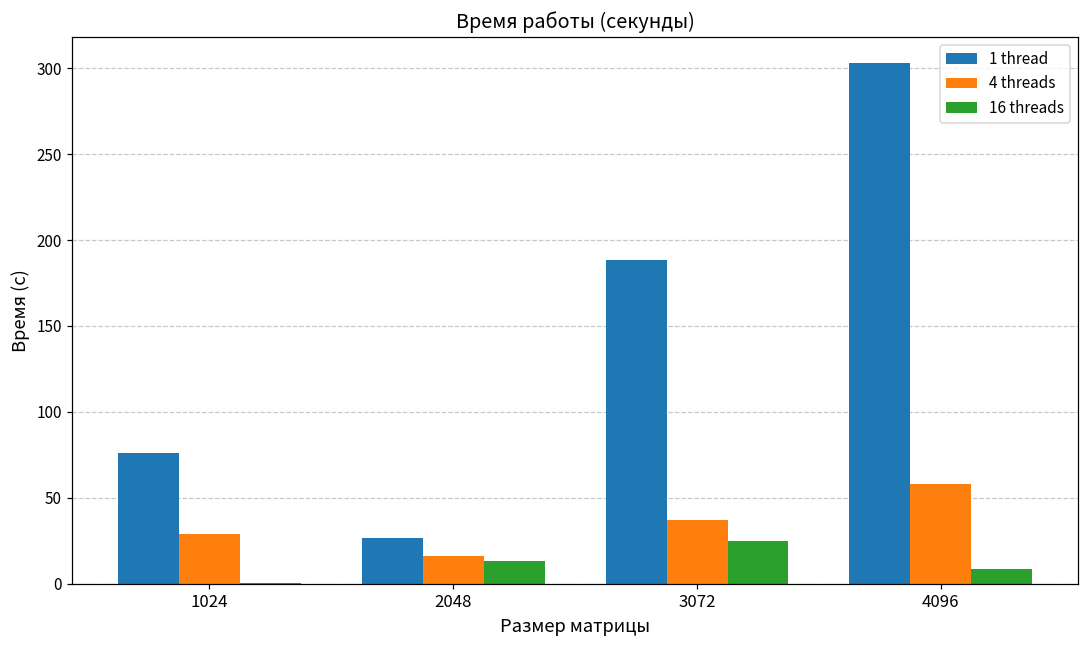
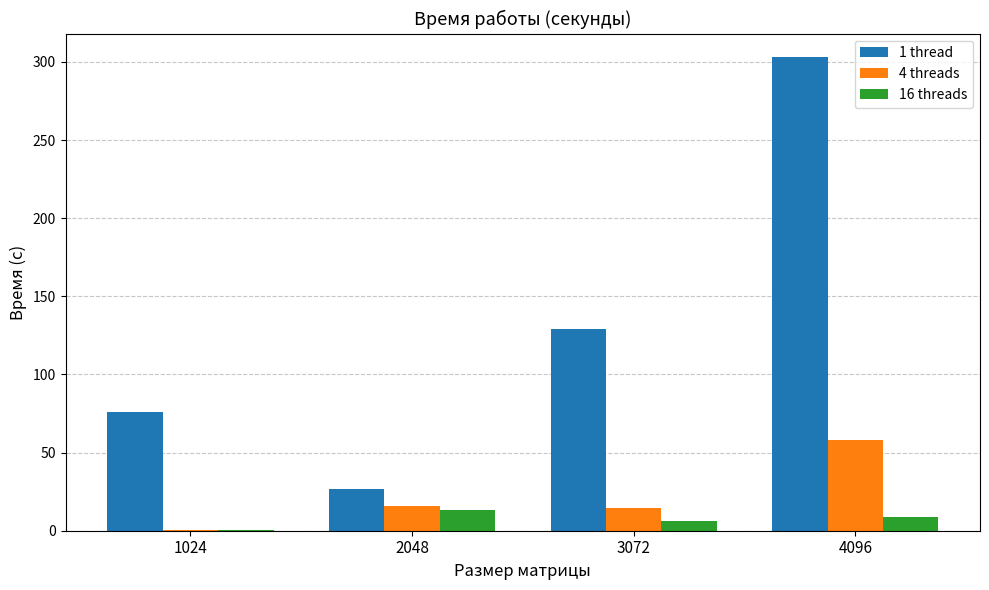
4 threads, 1024: 29 -> 0
1 thread, 3072: 188 -> 129
4 threads, 3072: 37 -> 15
16 threads, 3072: 25 -> 6
